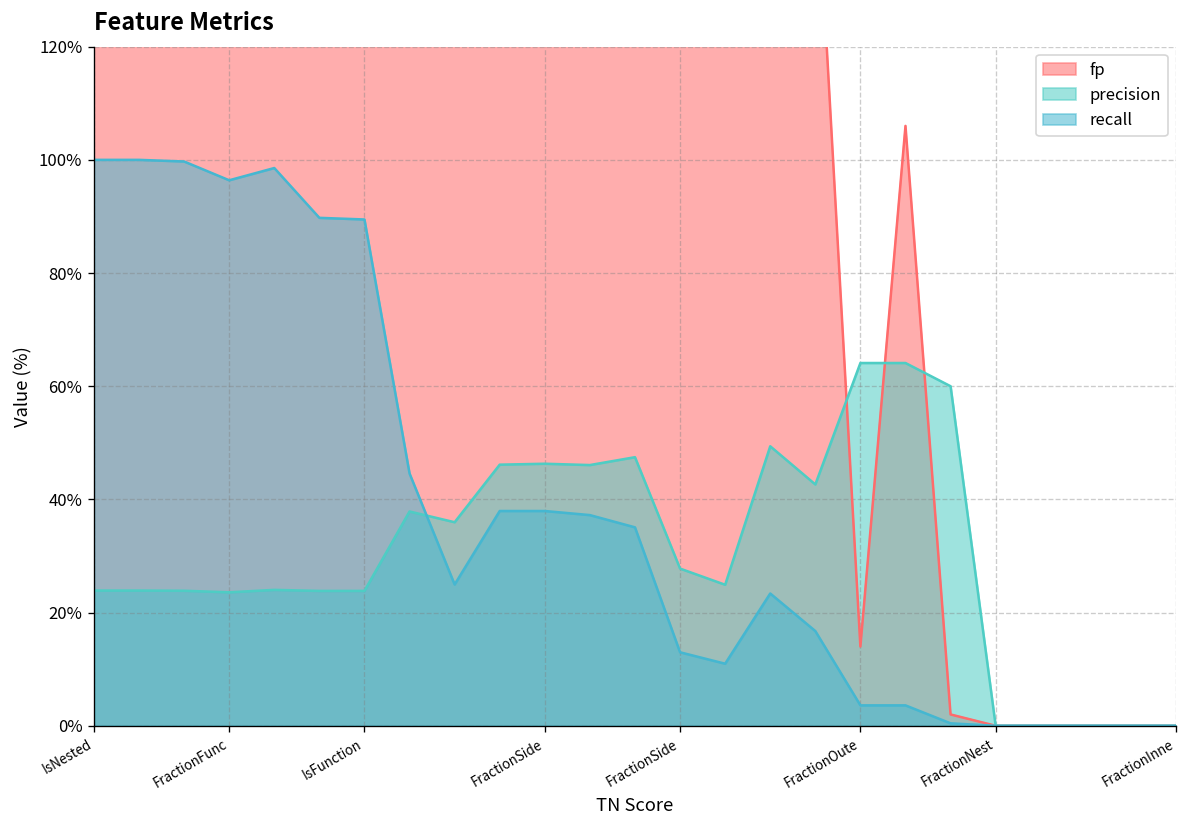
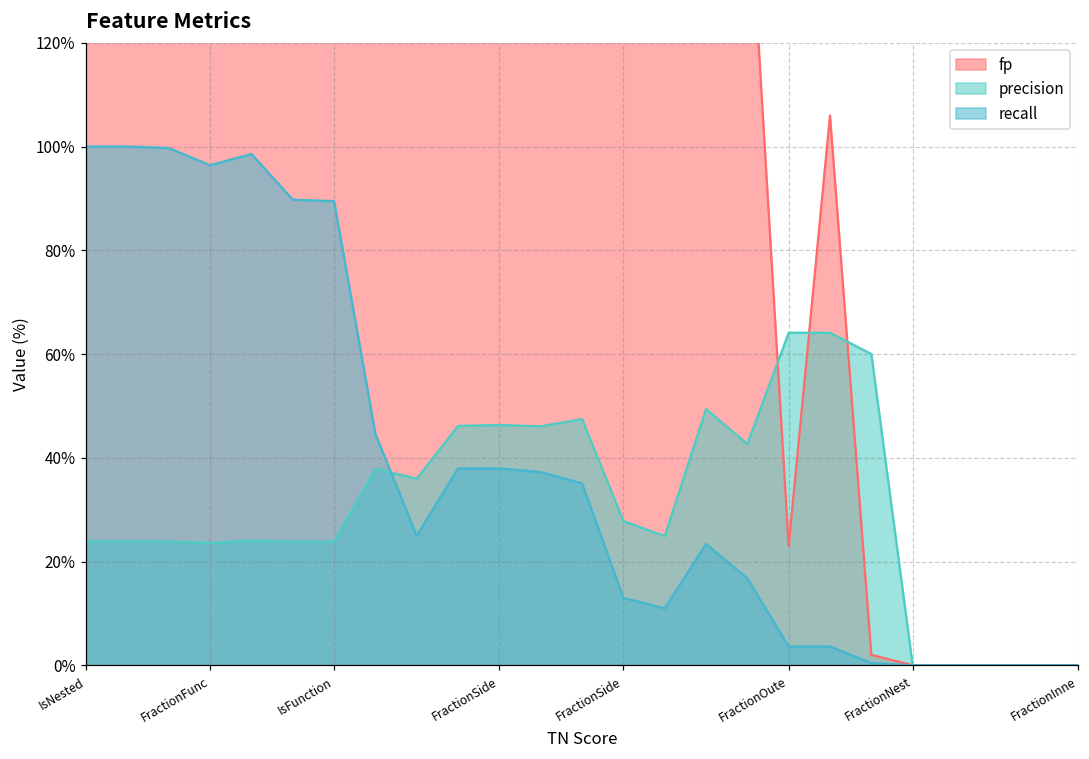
fp, FractionOute: 14% -> 23%
